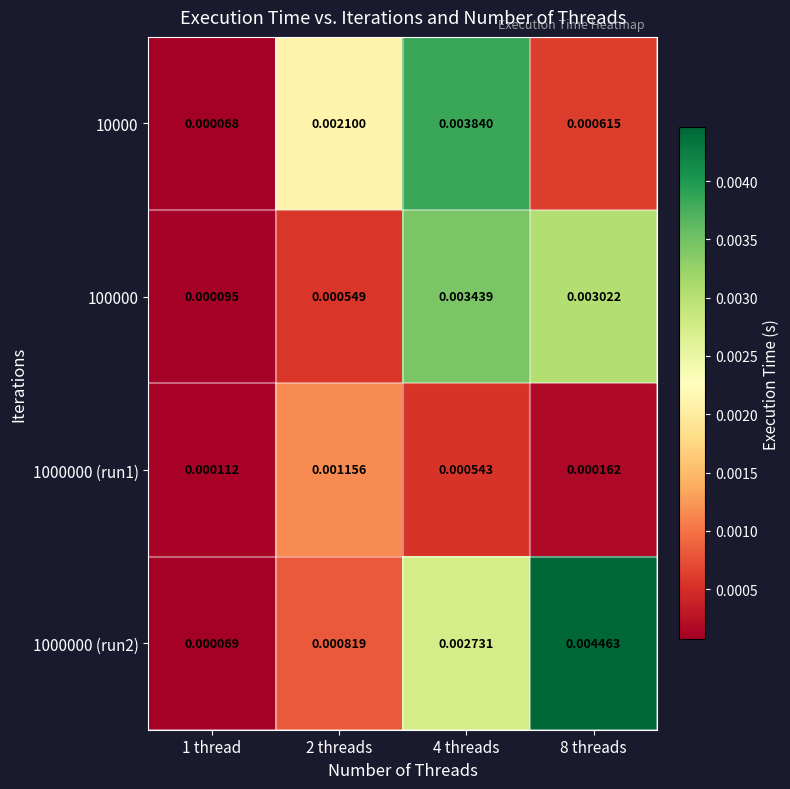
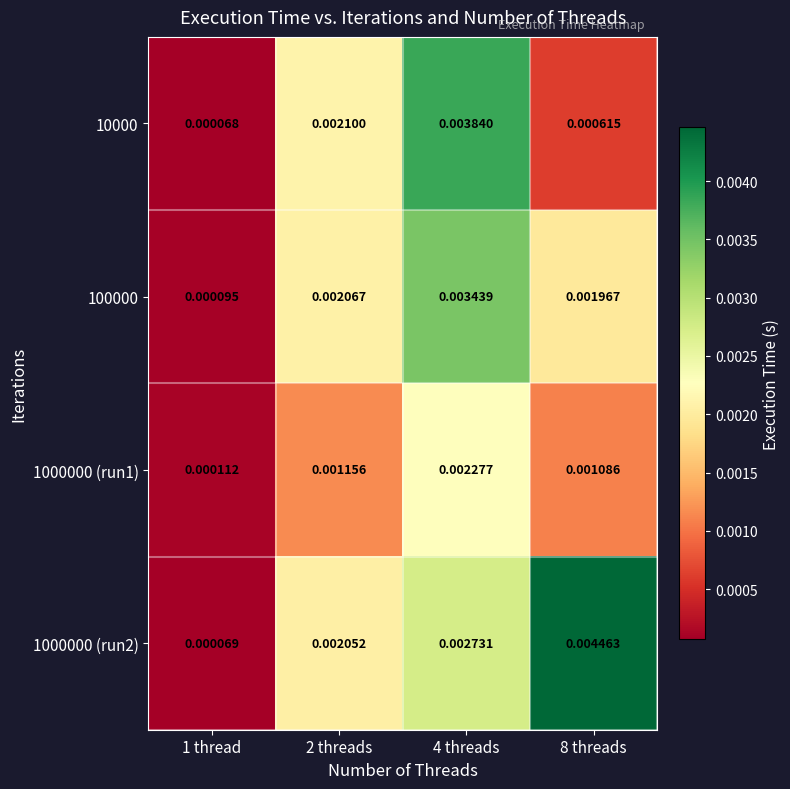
100000, 2 threads: 0.000549 -> 0.002067
100000, 8 threads: 0.003022 -> 0.001967
1000000 (run1), 4 threads: 0.000543 -> 0.002277
1000000 (run1), 8 threads: 0.000162 -> 0.001086
1000000 (run2), 2 threads: 0.000819 -> 0.002052
